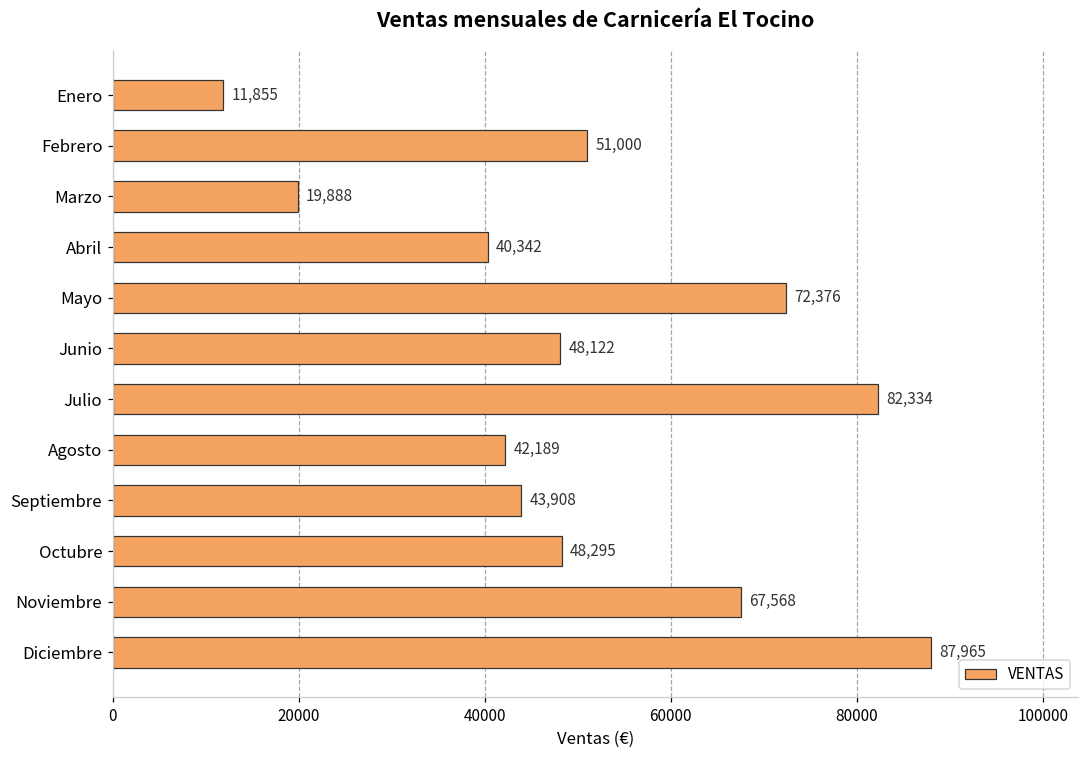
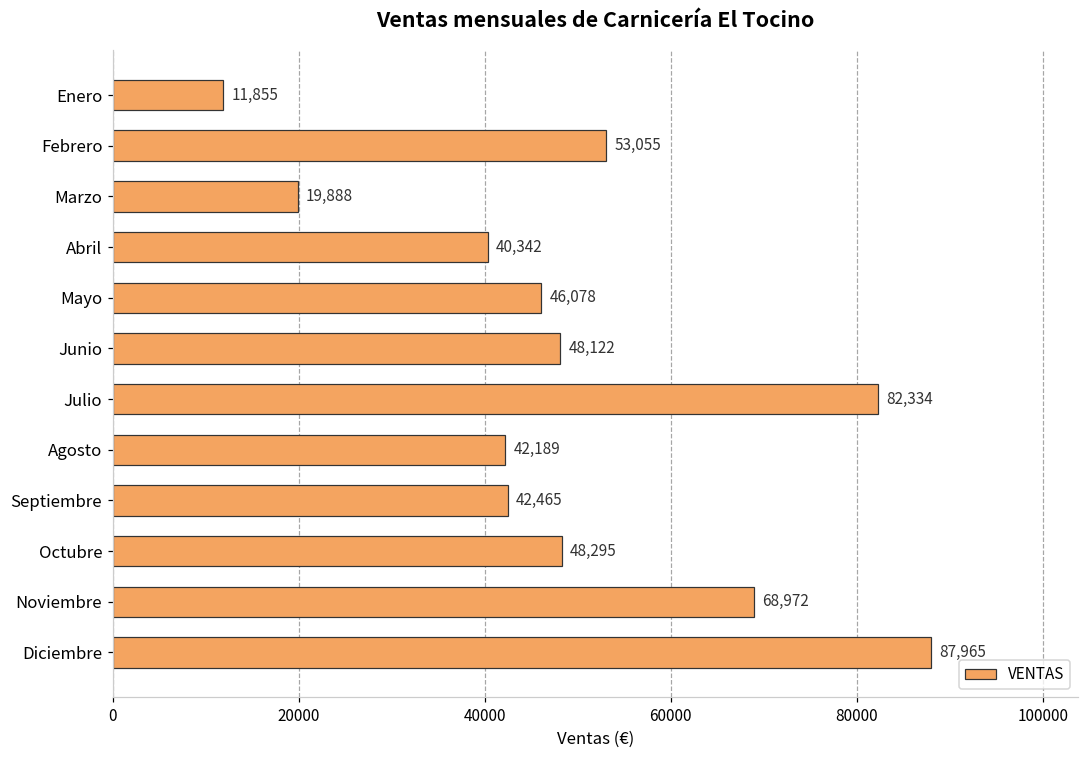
Febrero: 51,000 -> 53,055
Mayo: 72,376 -> 46,078
Septiembre: 43,908 -> 42,465
Noviembre: 67,568 -> 68,972
